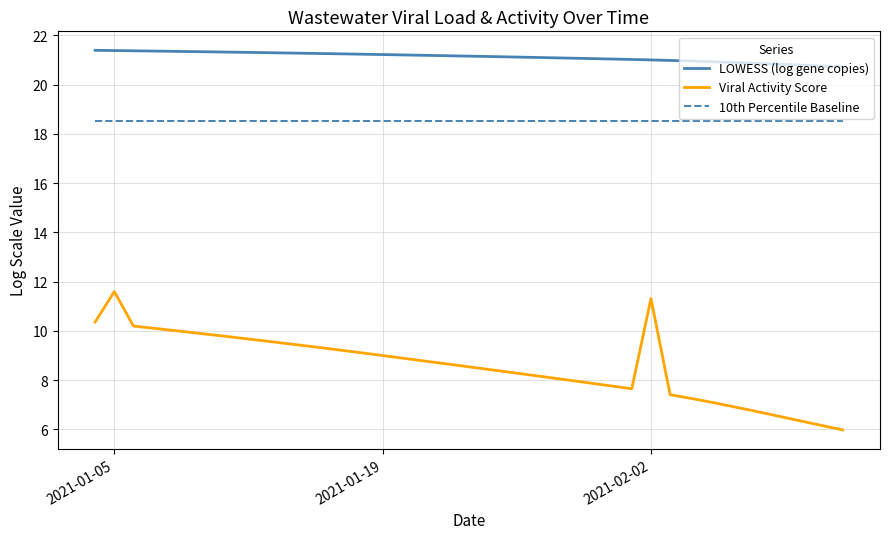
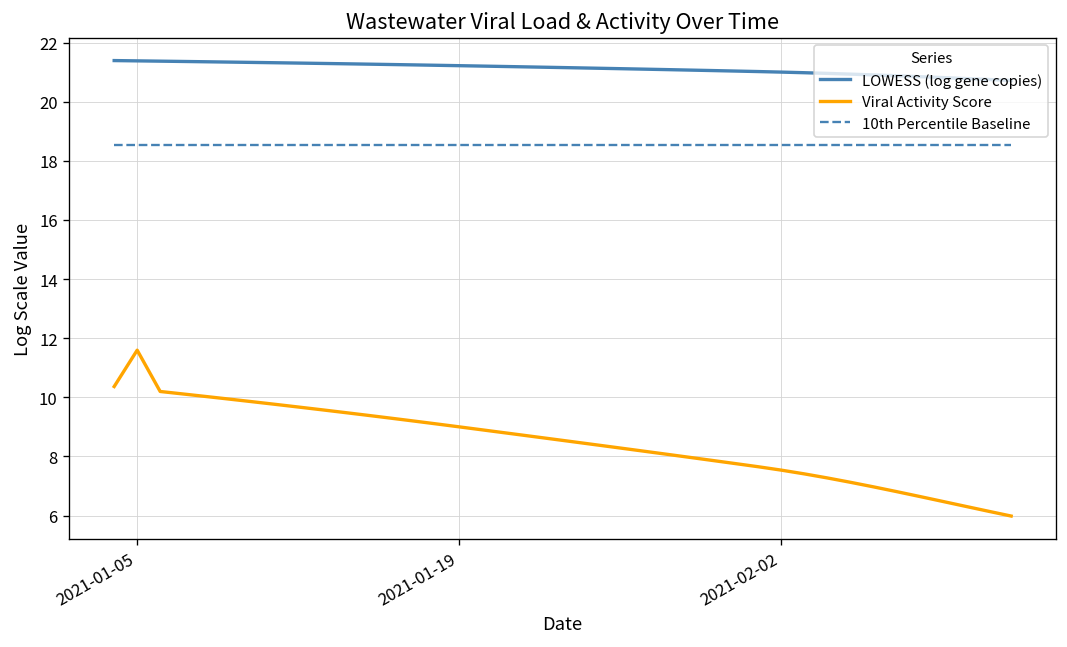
Viral Activity Score, 2021-02-02: 11.3 -> 7.5
